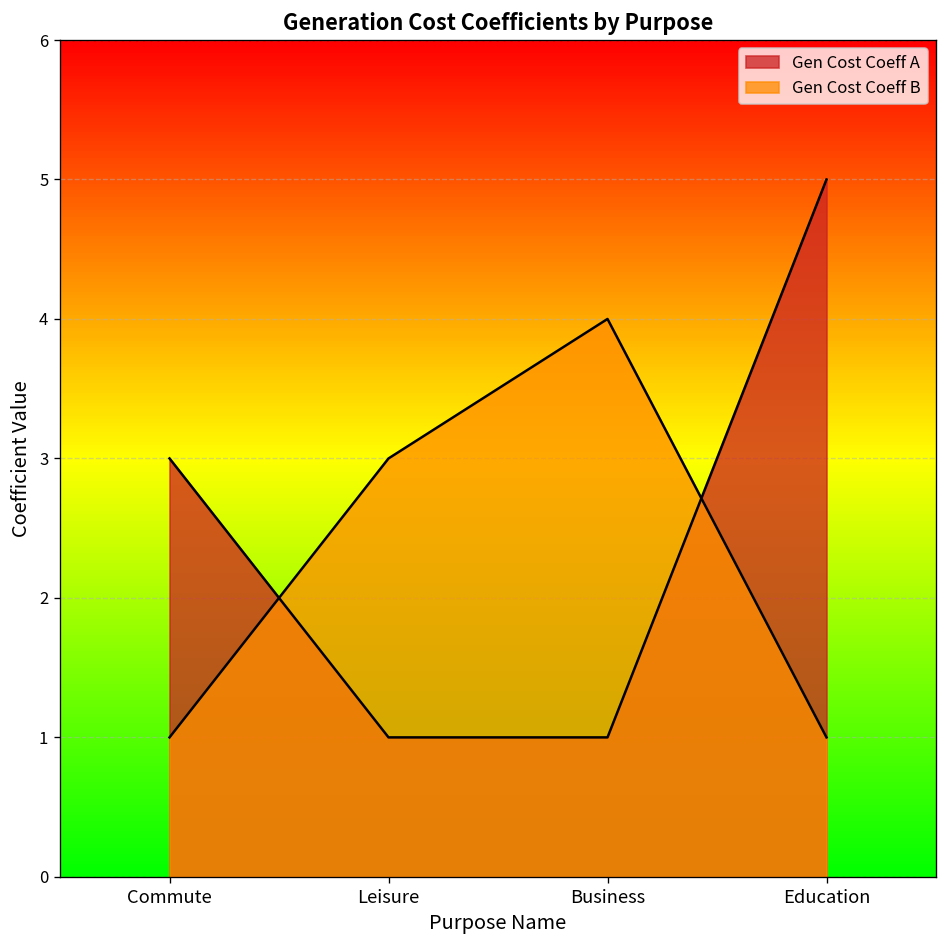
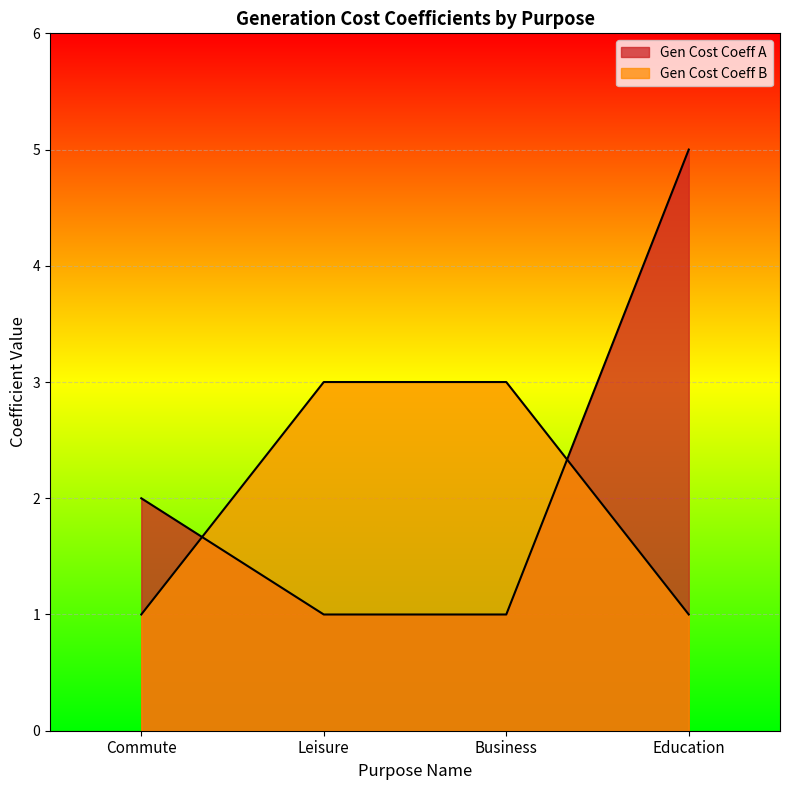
Gen Cost Coeff A, Commute: 3 -> 2
Gen Cost Coeff B, Business: 4 -> 3
